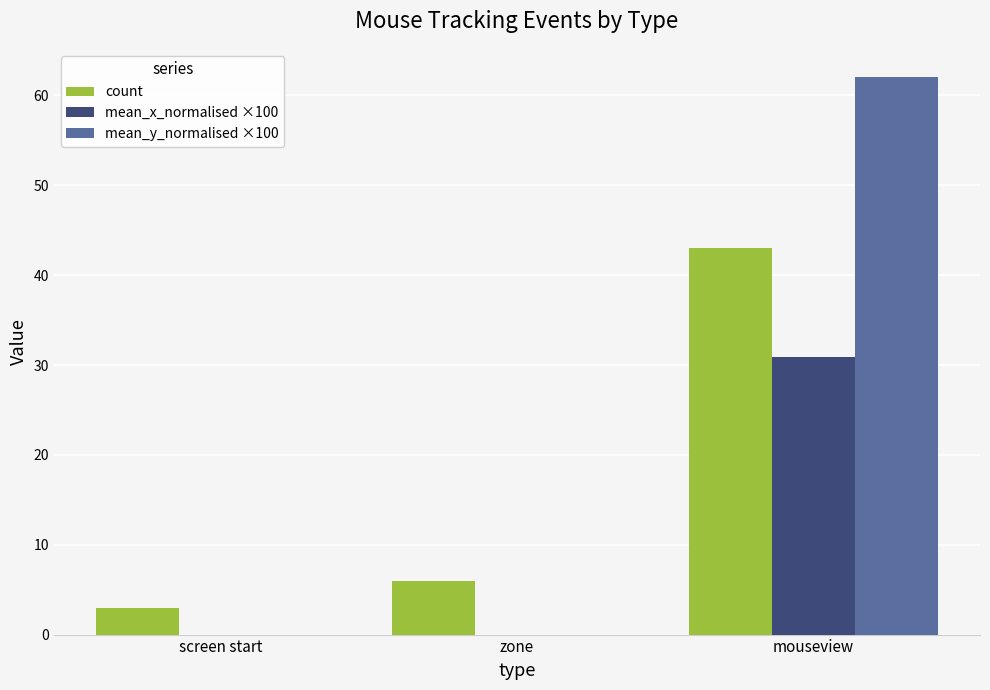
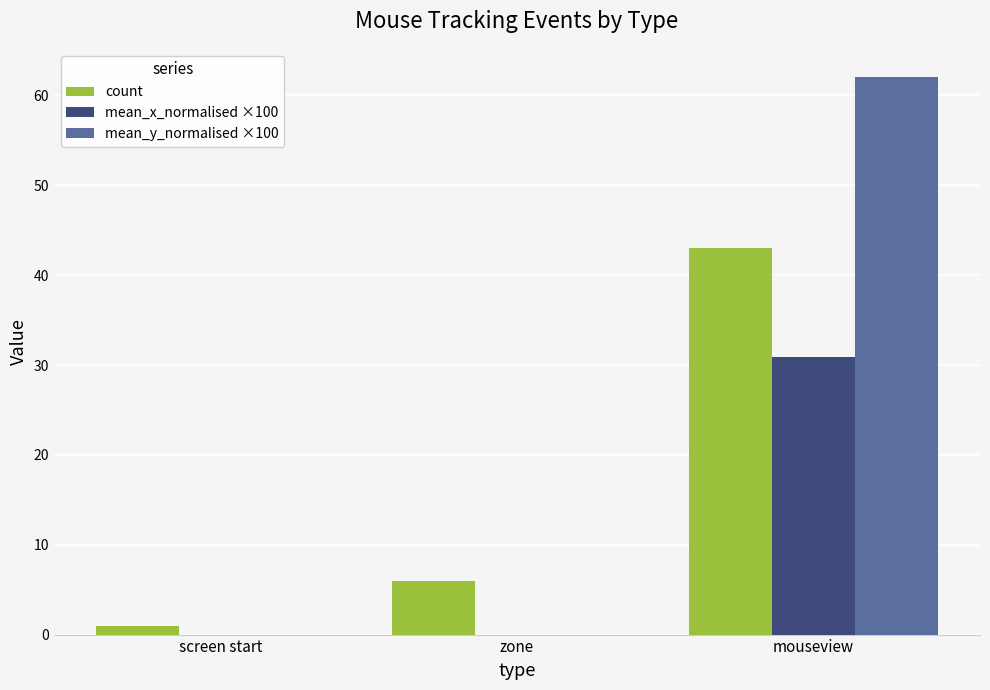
count, screen start: 3 -> 1
